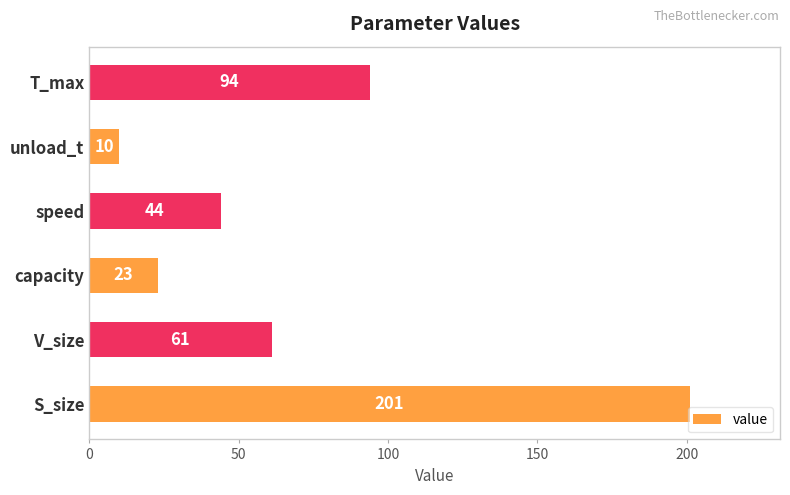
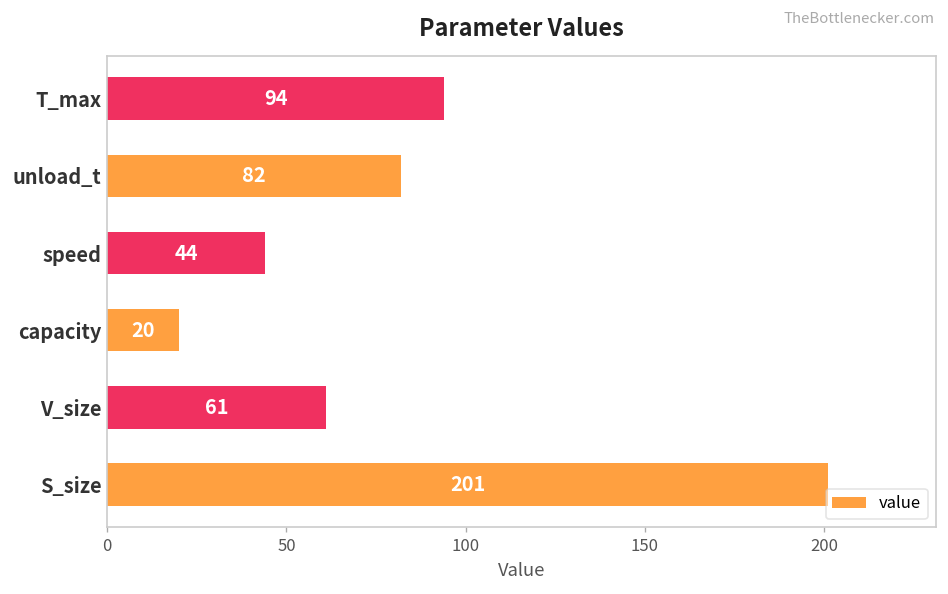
unload_t: 10 -> 82
capacity: 23 -> 20
